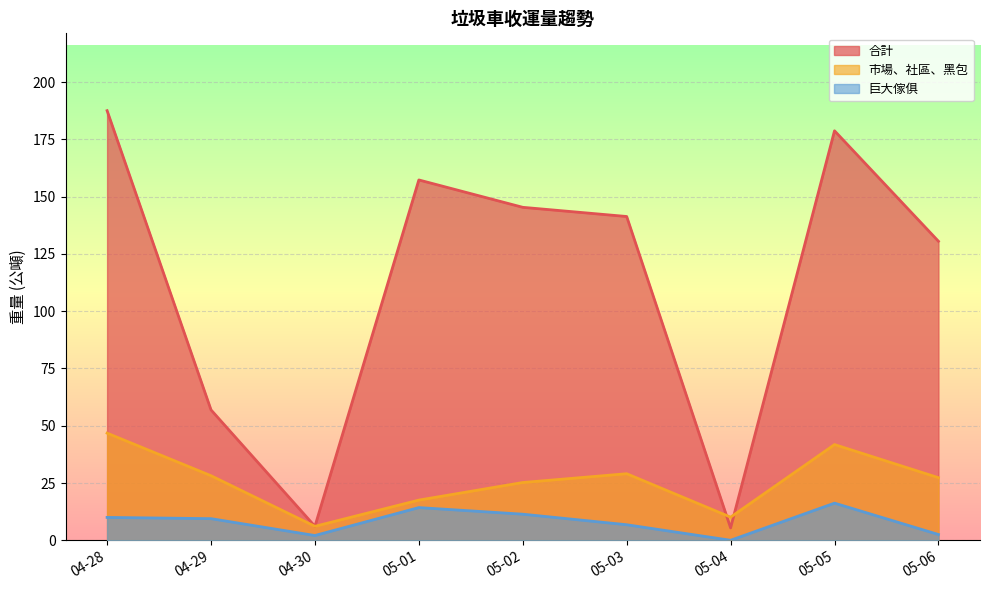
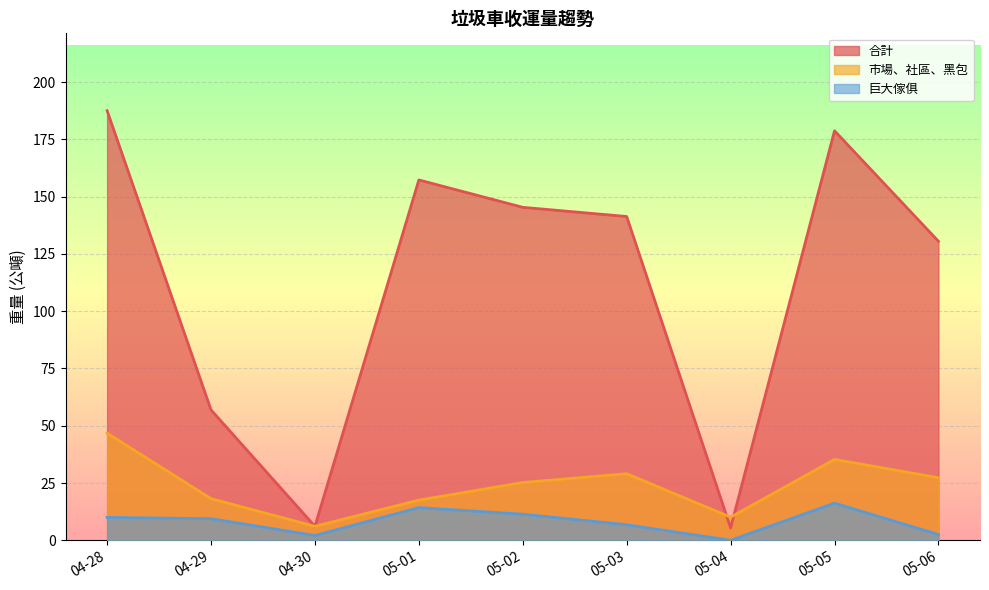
市場、社區、黑包, 04-29: 28 -> 18
市場、社區、黑包, 05-05: 42 -> 35
